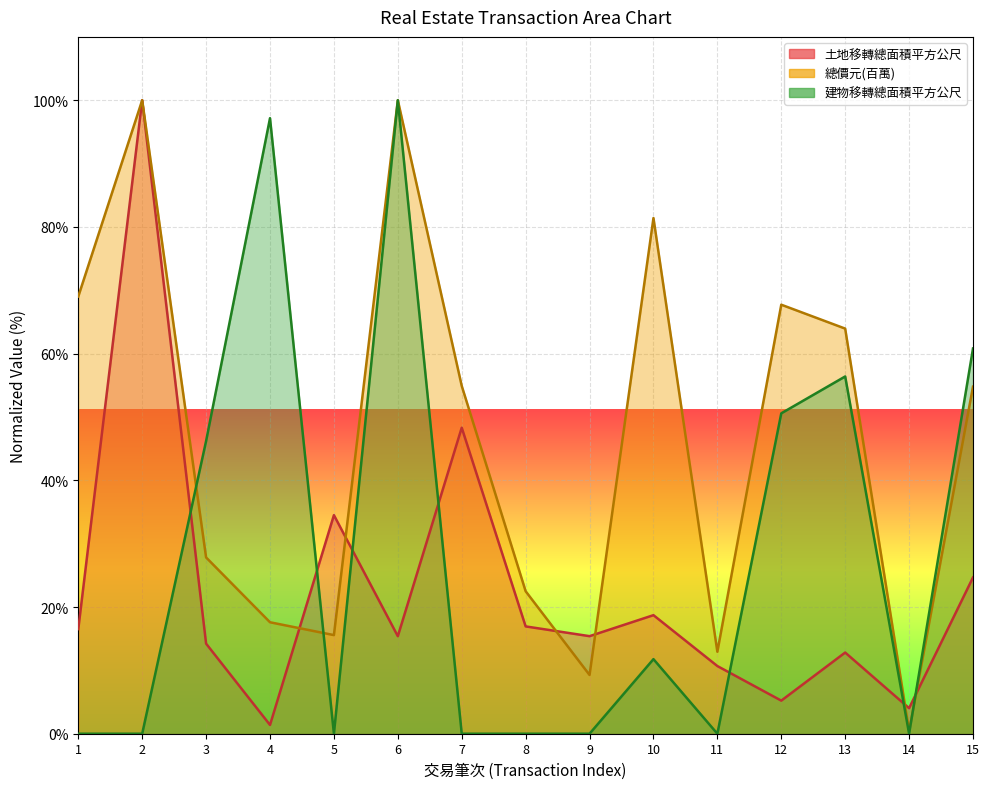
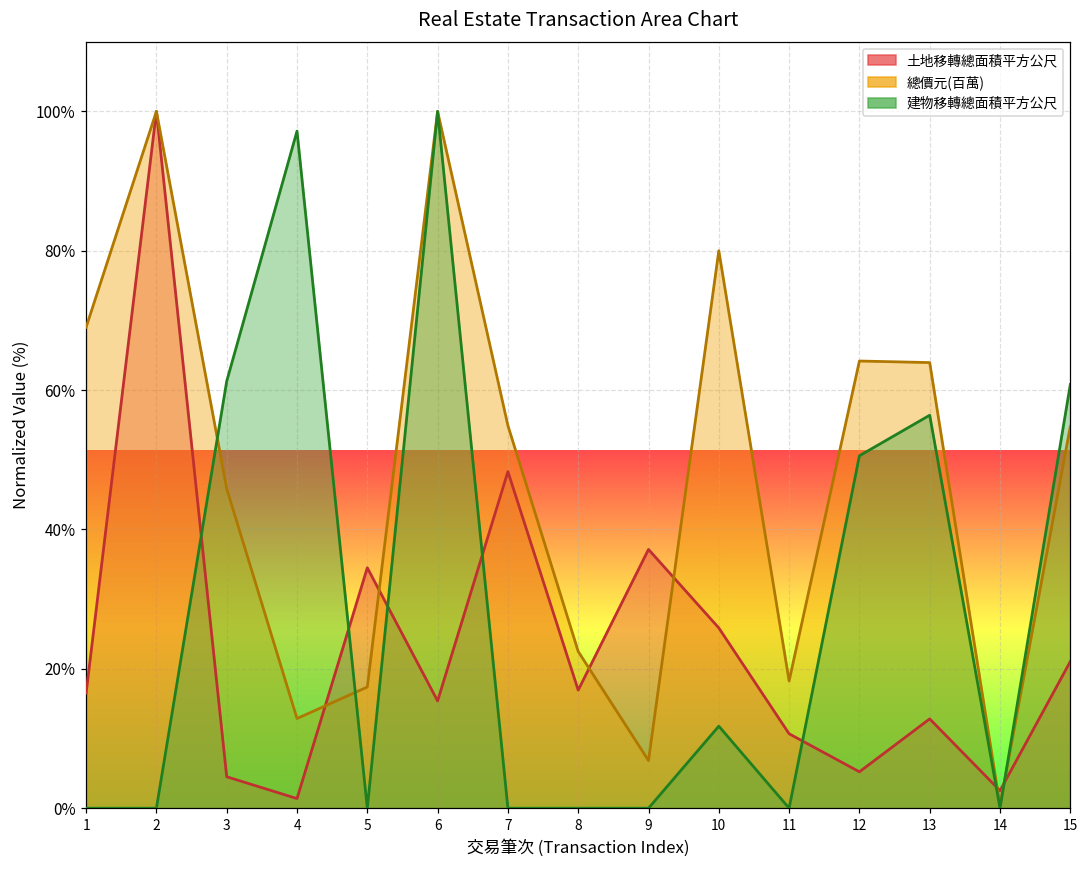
土地移轉總面積平方公尺, 3: 14% -> 5%
總價元(百萬), 3: 28% -> 46%
建物移轉總面積平方公尺, 3: 46% -> 61%
總價元(百萬), 4: 18% -> 13%
總價元(百萬), 5: 16% -> 17%
土地移轉總面積平方公尺, 9: 15% -> 37%
總價元(百萬), 9: 9% -> 7%
土地移轉總面積平方公尺, 10: 19% -> 26%
總價元(百萬), 10: 81% -> 80%
總價元(百萬), 11: 13% -> 18%
總價元(百萬), 12: 68% -> 64%
土地移轉總面積平方公尺, 14: 4% -> 3%
土地移轉總面積平方公尺, 15: 25% -> 21%
